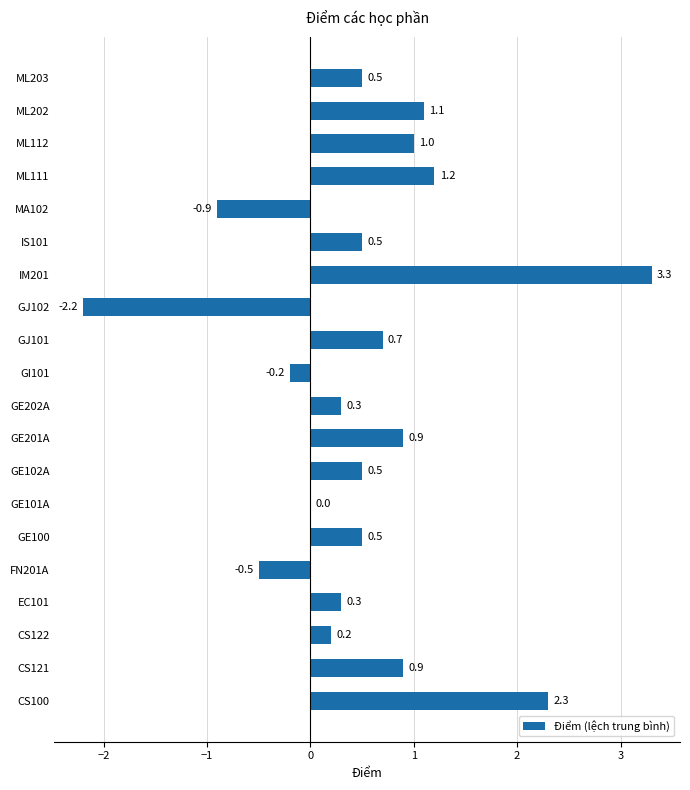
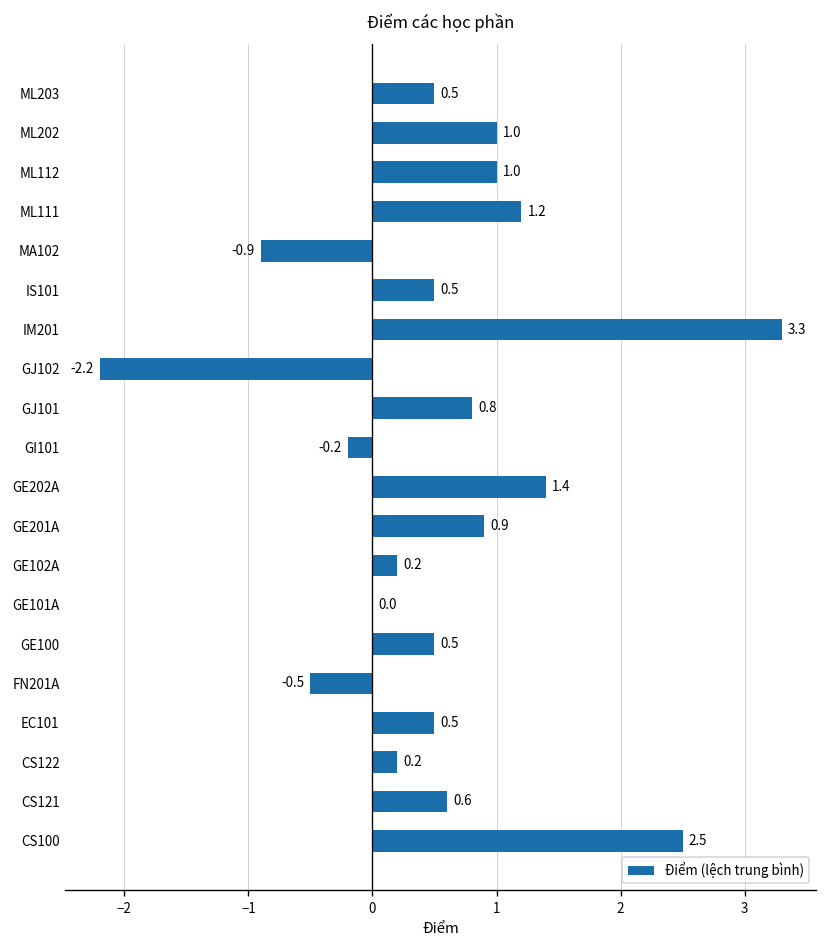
ML202: 1.1 -> 1.0
GJ101: 0.7 -> 0.8
GE202A: 0.3 -> 1.4
GE102A: 0.5 -> 0.2
EC101: 0.3 -> 0.5
CS121: 0.9 -> 0.6
CS100: 2.3 -> 2.5
